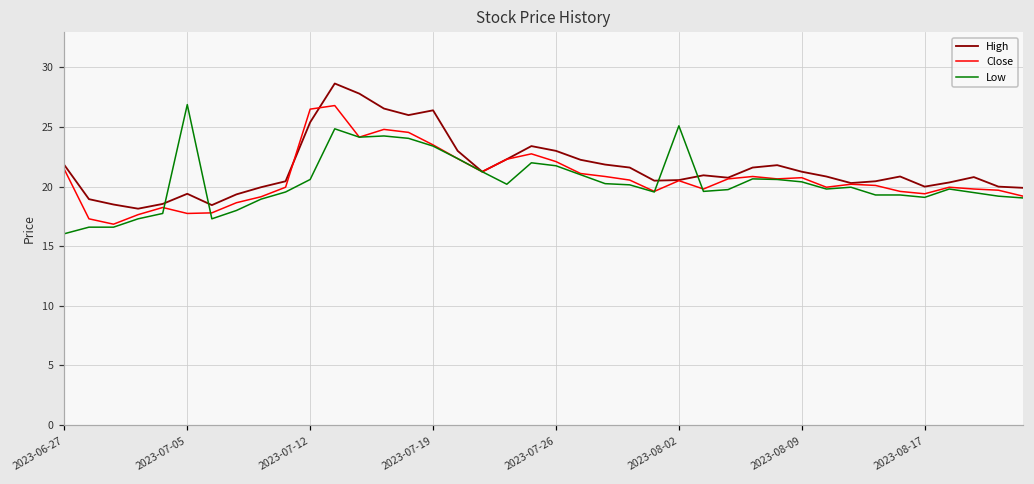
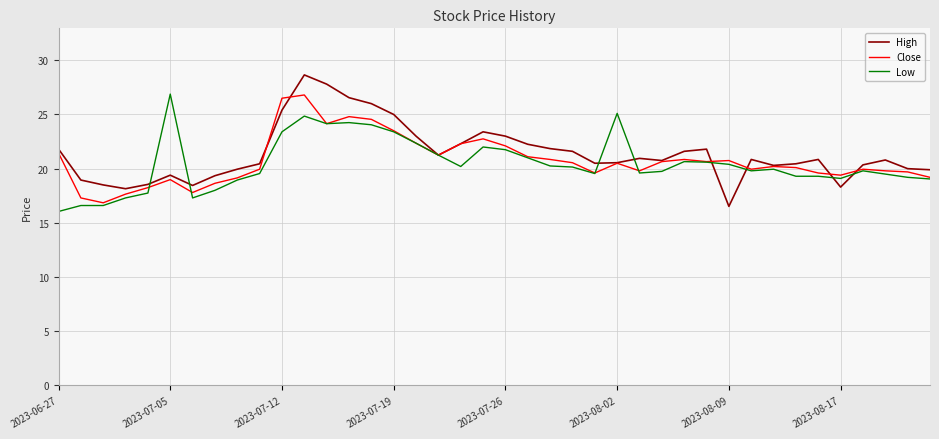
Close, 2023-07-05: 17.8 -> 19.0
Low, 2023-07-12: 20.6 -> 23.4
High, 2023-07-19: 26.4 -> 25.0
High, 2023-08-09: 21.3 -> 16.5
High, 2023-08-17: 20.0 -> 18.3
